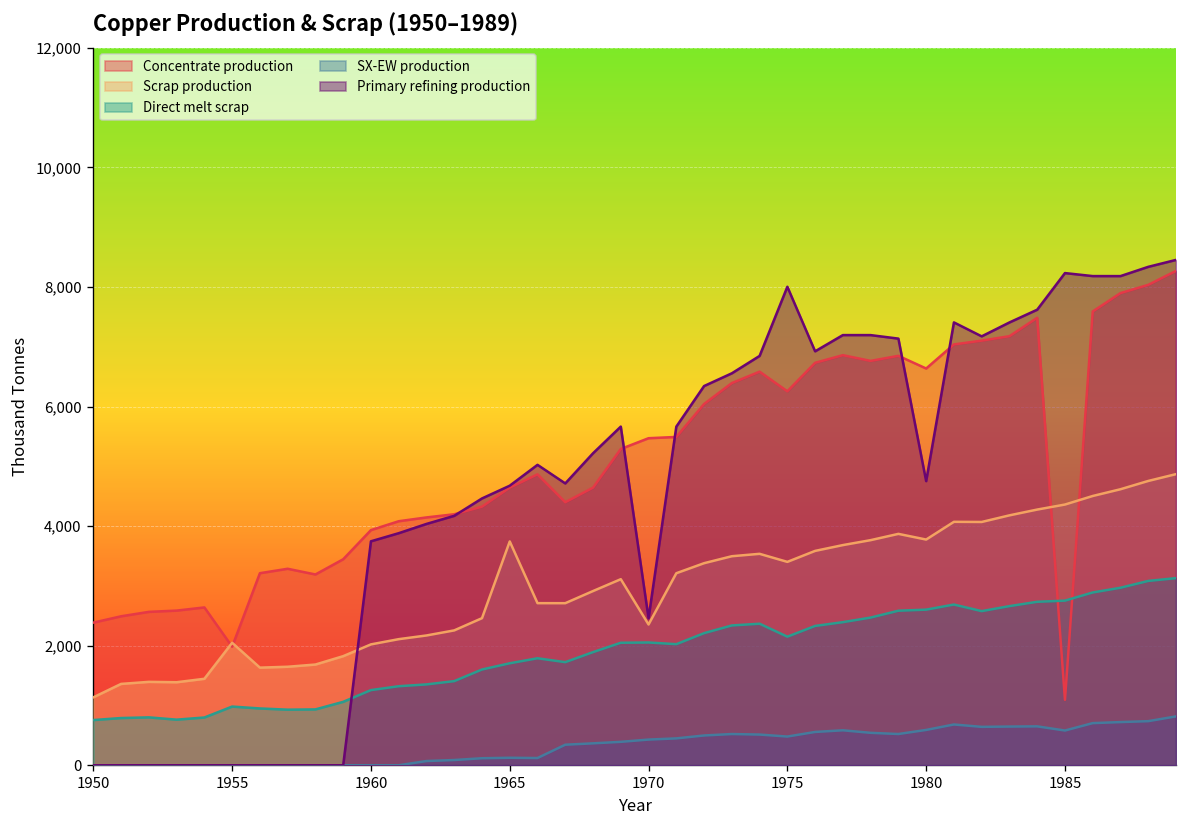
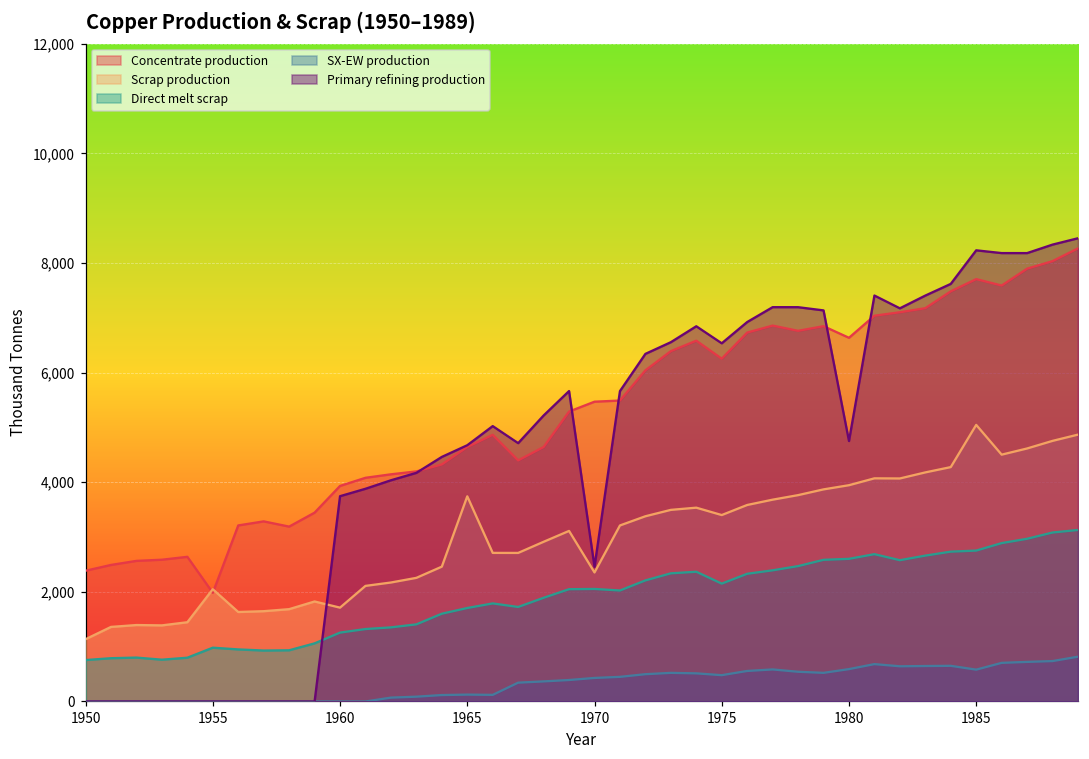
Scrap production, 1960: 2,000 -> 1,700
Primary refining production, 1975: 8,000 -> 6,500
Scrap production, 1980: 3,800 -> 3,900
Concentrate production, 1985: 1,100 -> 7,700
Scrap production, 1985: 4,400 -> 5,000
